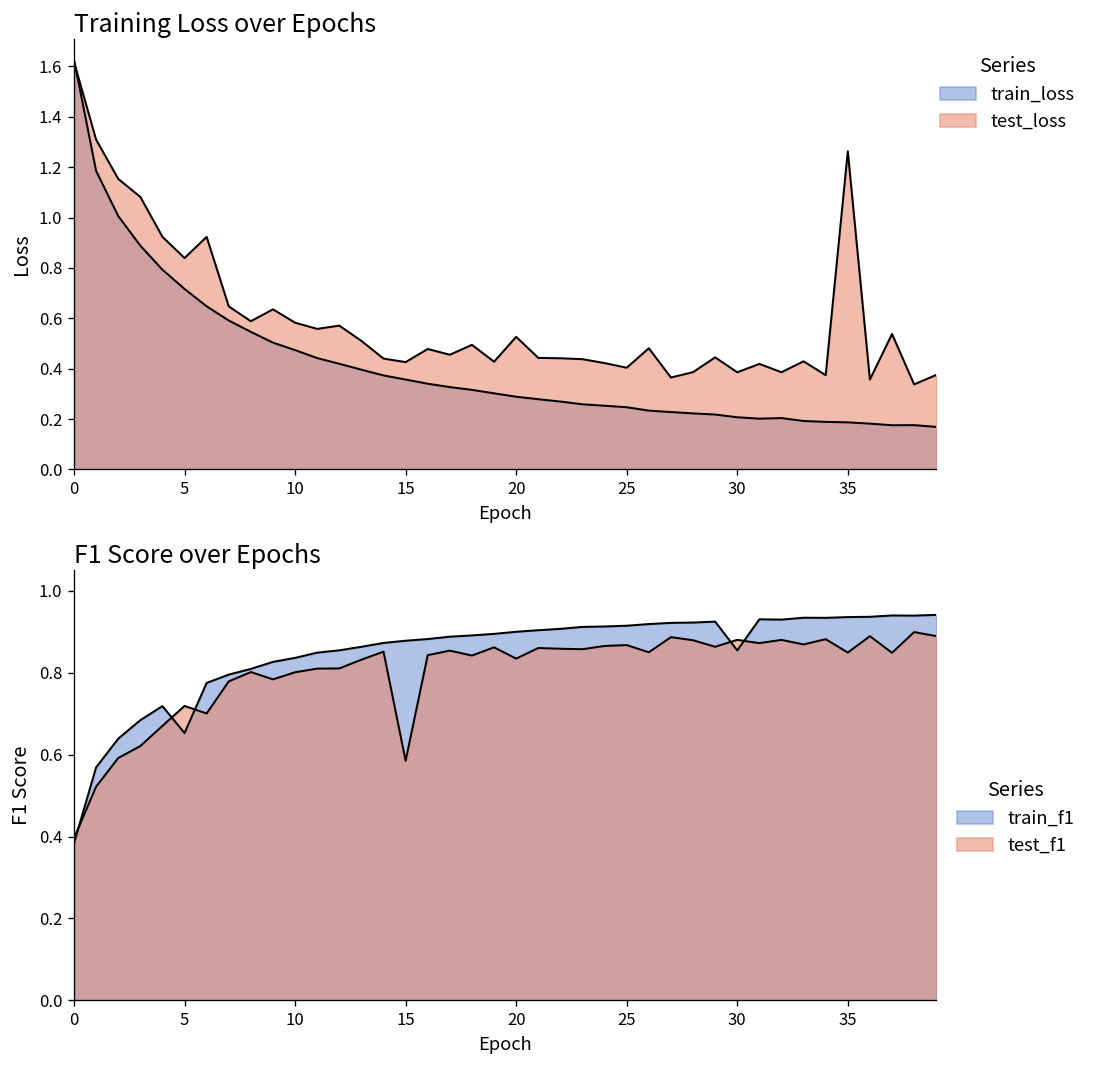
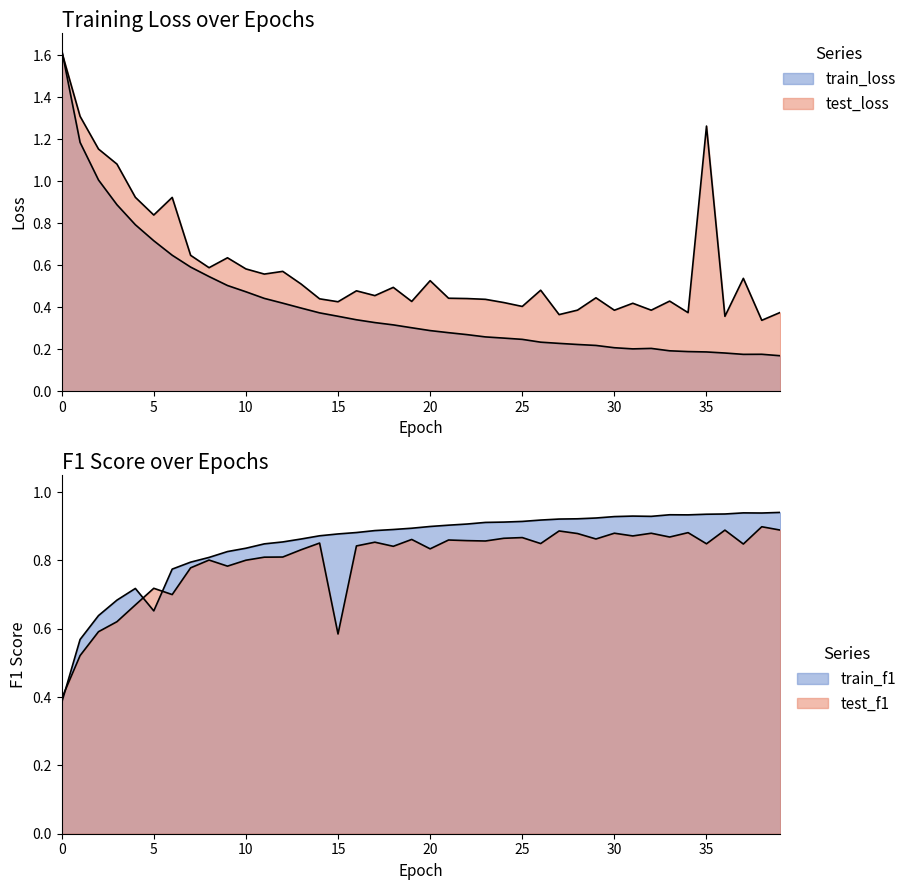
F1 Score over Epochs, train_f1, 30: 0.85 -> 0.93
